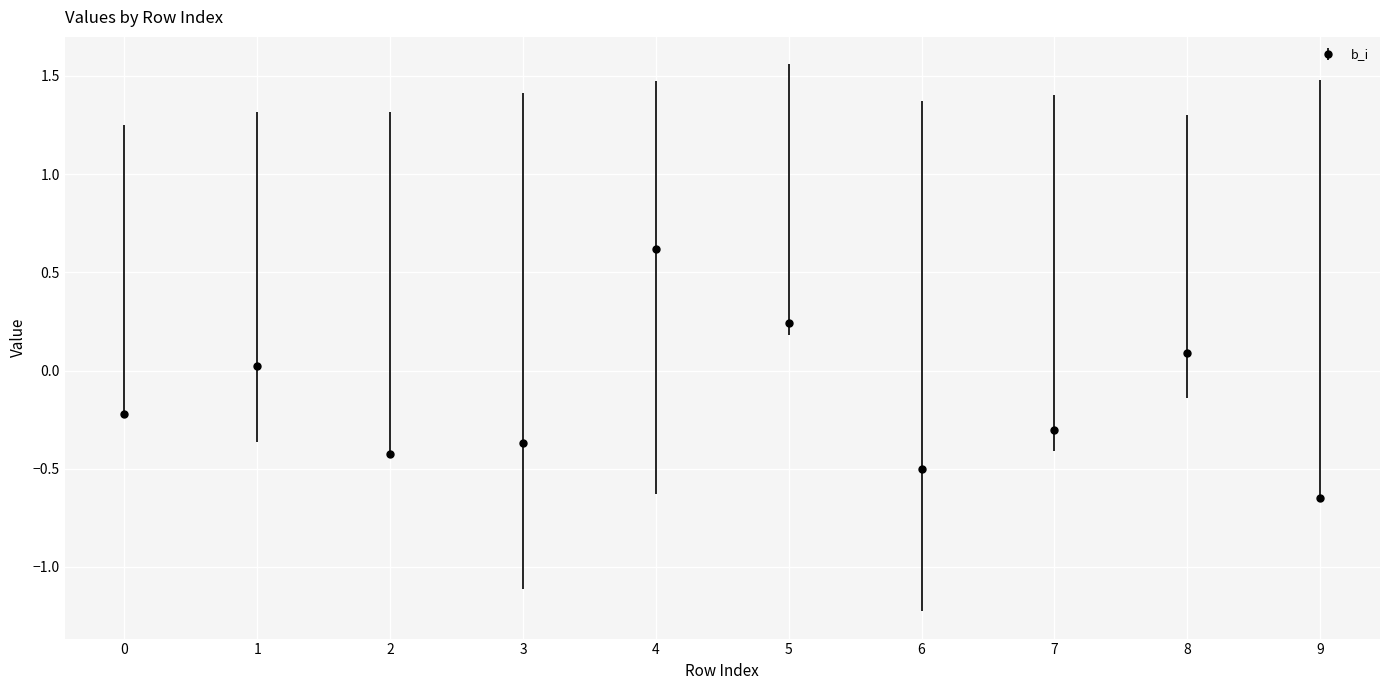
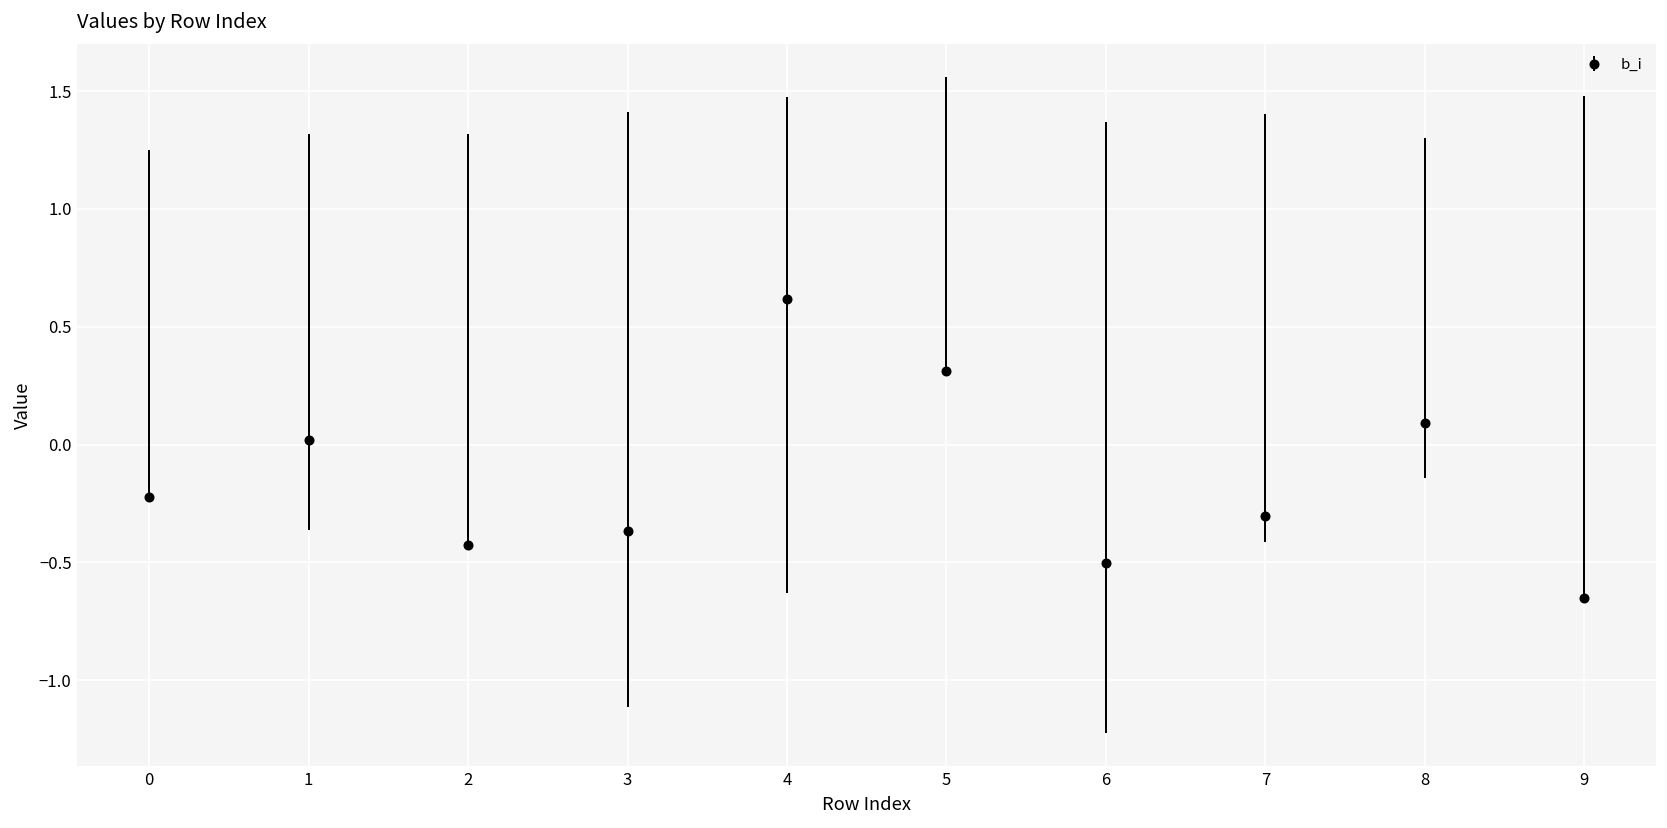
5: 0.24 -> 0.31
